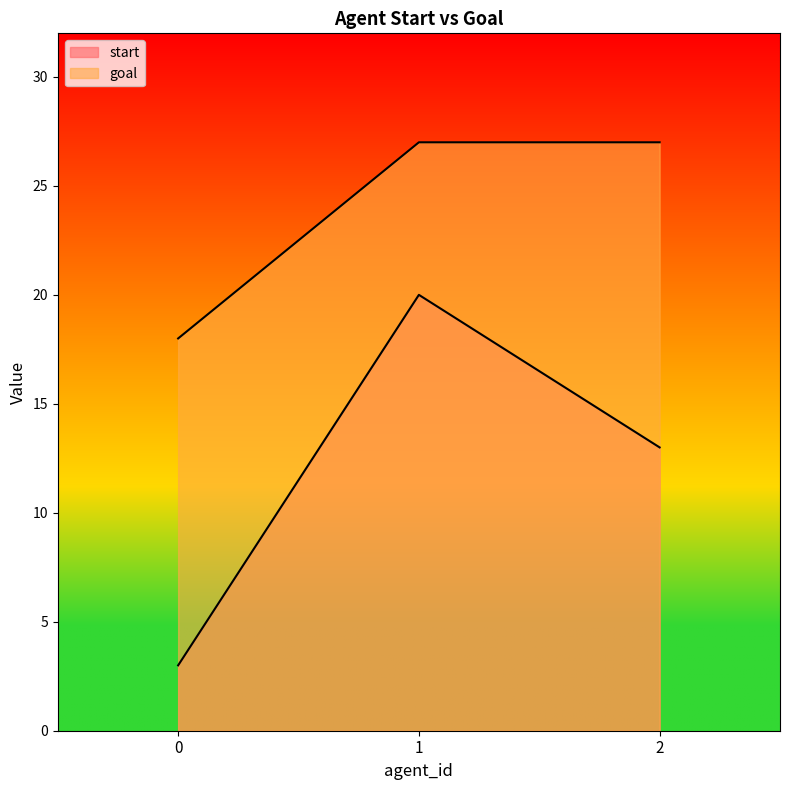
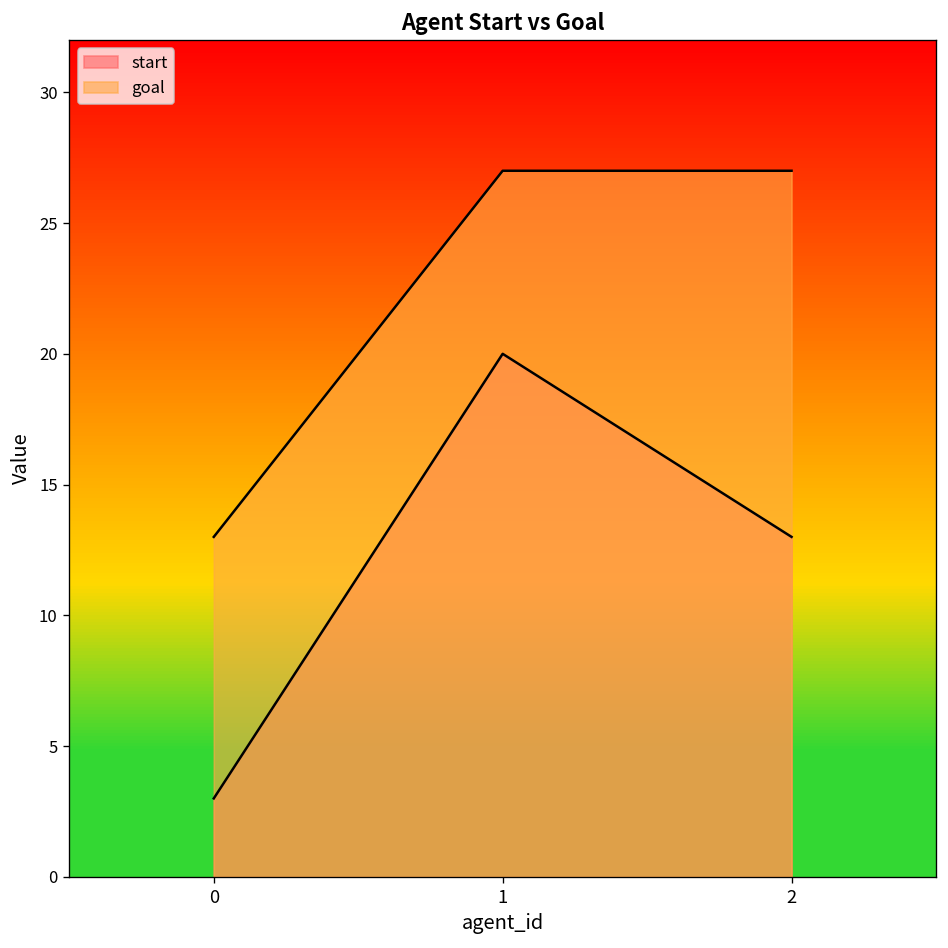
goal, 0: 18 -> 13
